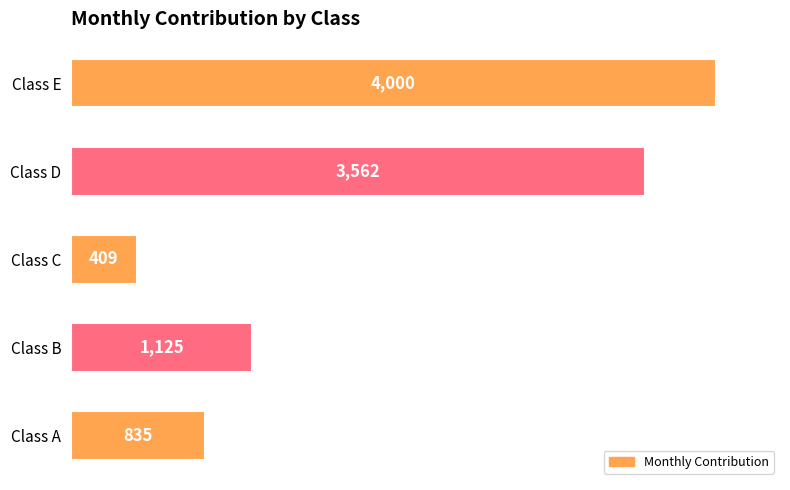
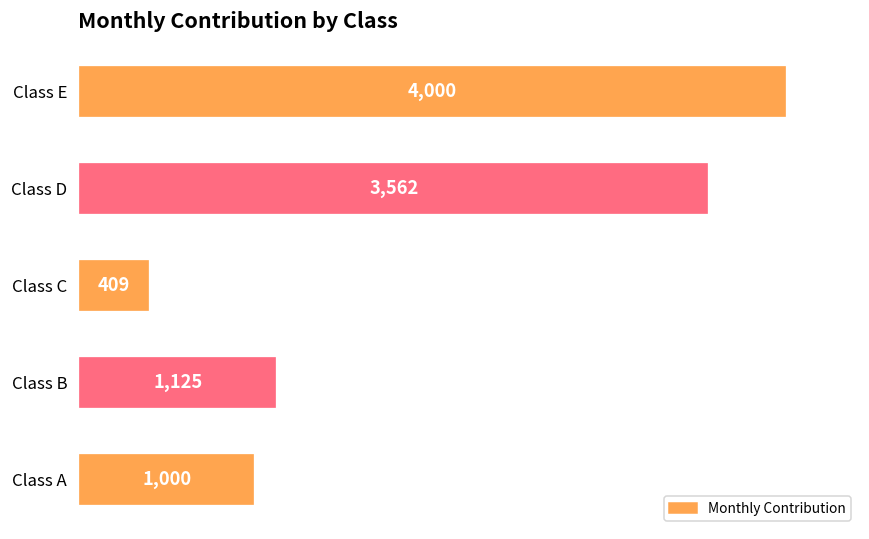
Class A: 835 -> 1,000
